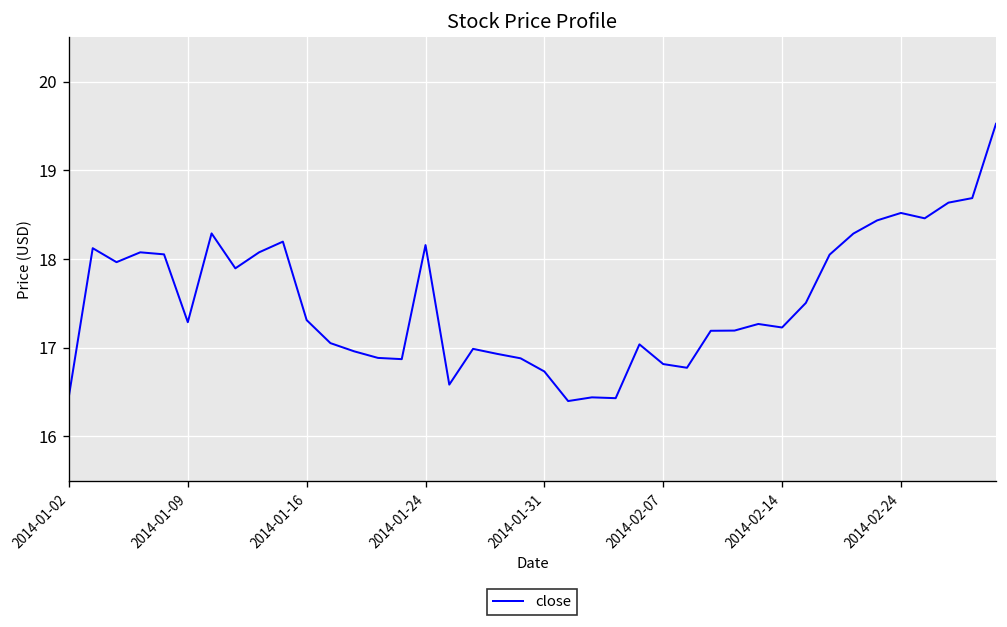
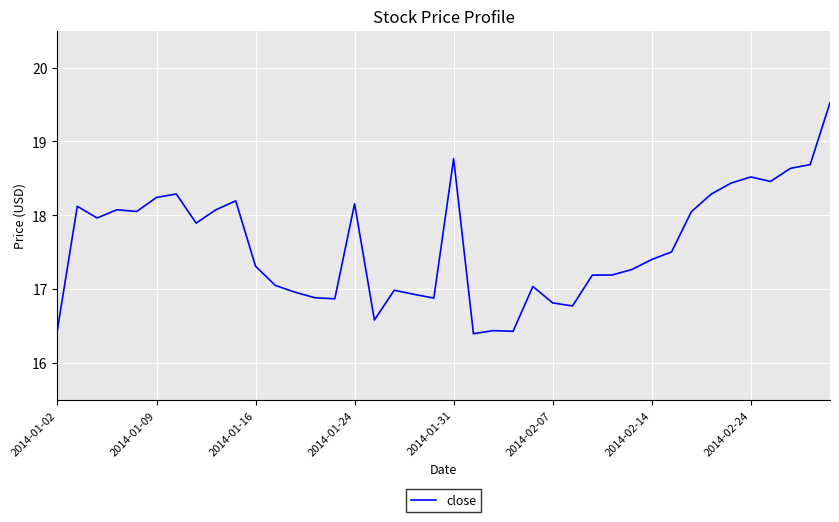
2014-01-09: 17.3 -> 18.2
2014-01-31: 16.7 -> 18.8
2014-02-14: 17.2 -> 17.4
